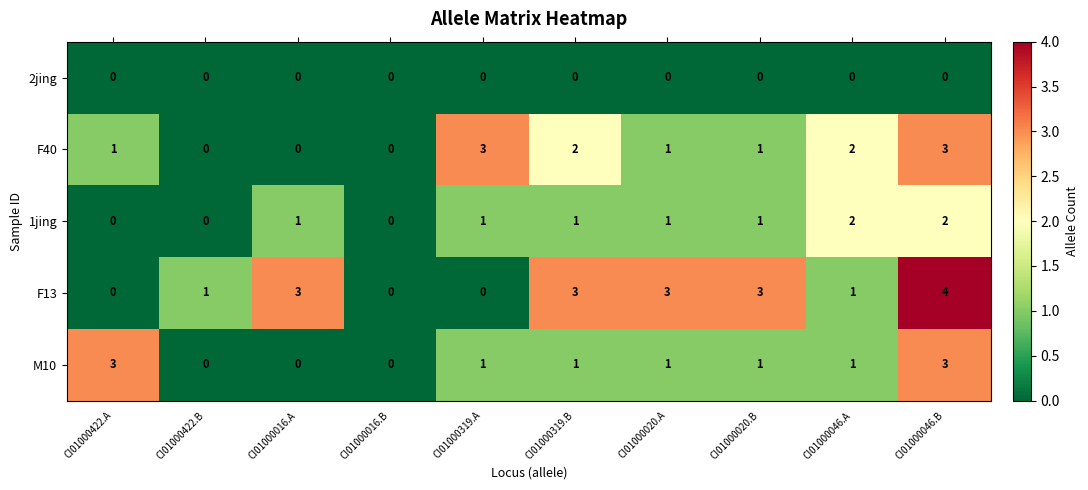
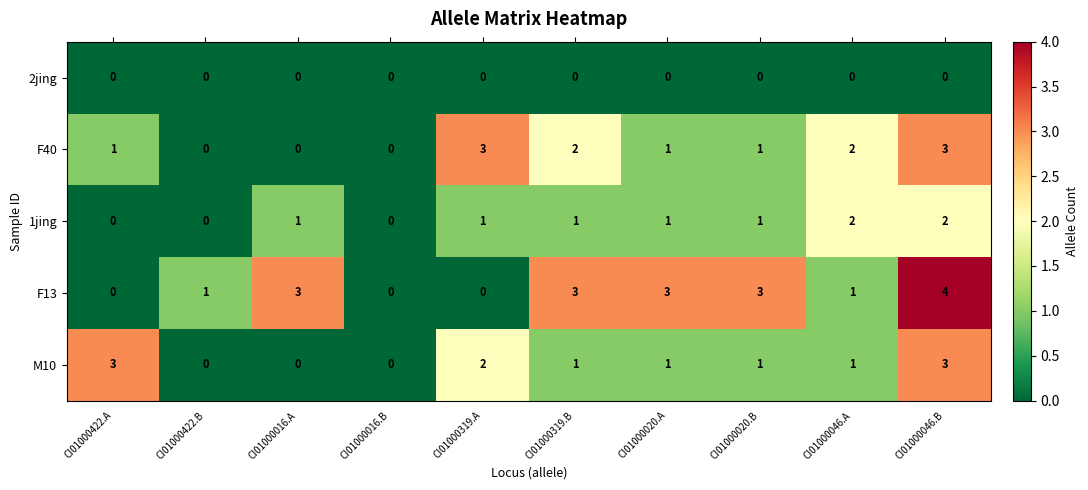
M10, CI01000319.A: 1 -> 2
